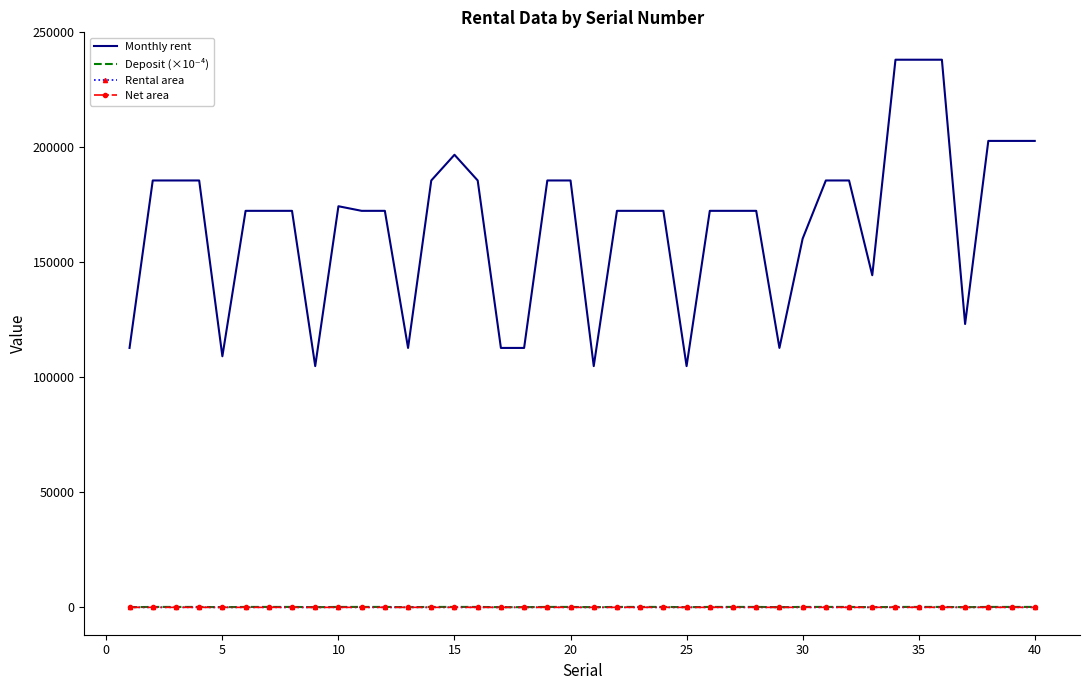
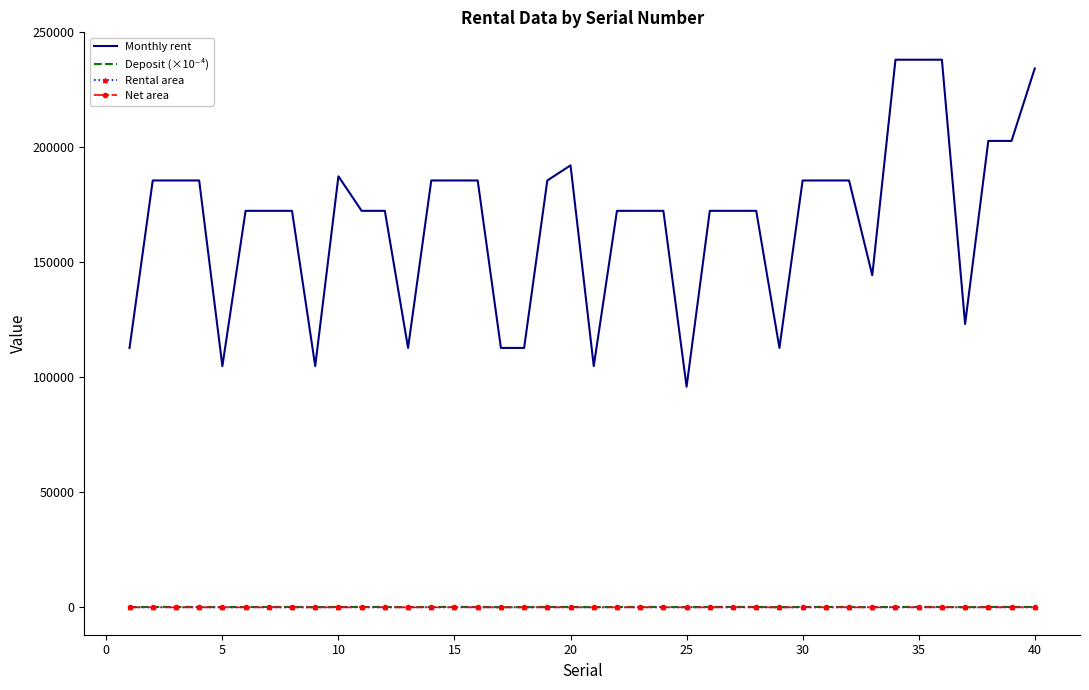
Monthly rent, 5: 109000 -> 105000
Monthly rent, 10: 174000 -> 187000
Monthly rent, 15: 197000 -> 186000
Monthly rent, 20: 186000 -> 192000
Monthly rent, 25: 105000 -> 96000
Monthly rent, 30: 160000 -> 186000
Monthly rent, 40: 203000 -> 234000
